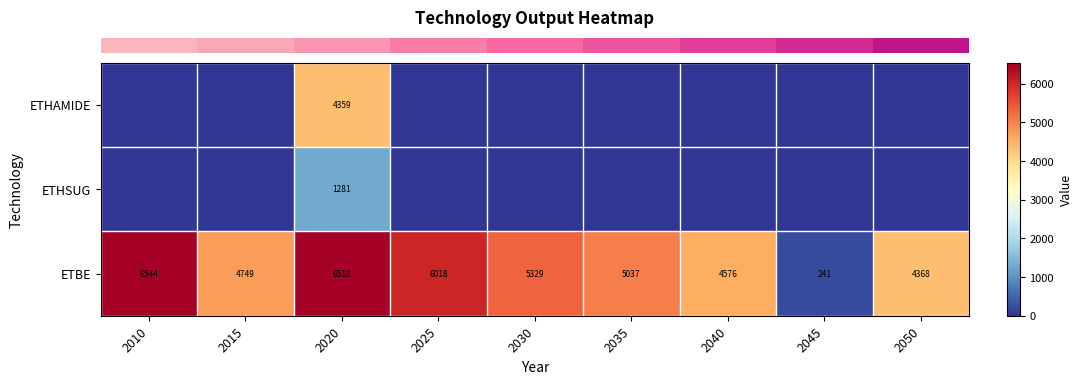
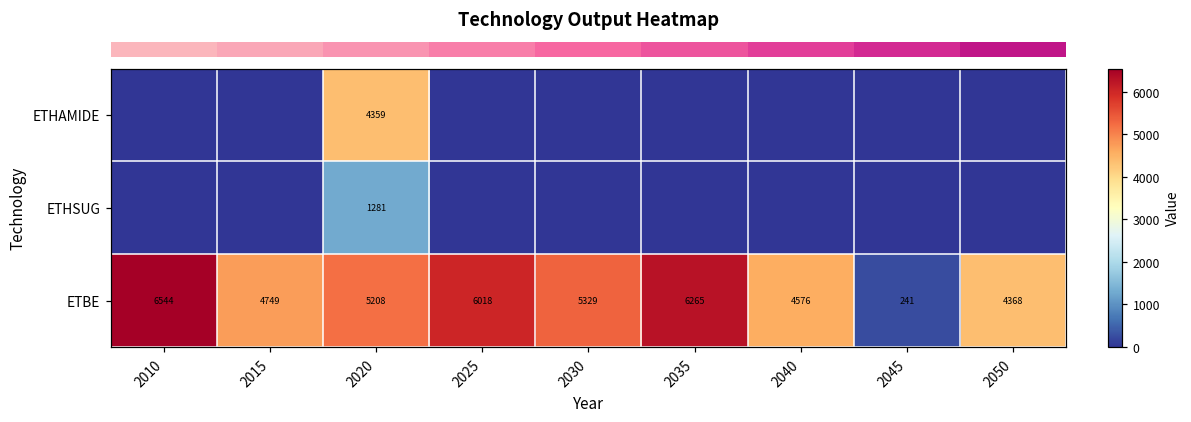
ETBE, 2020: 6518 -> 5208
ETBE, 2035: 5037 -> 6265
